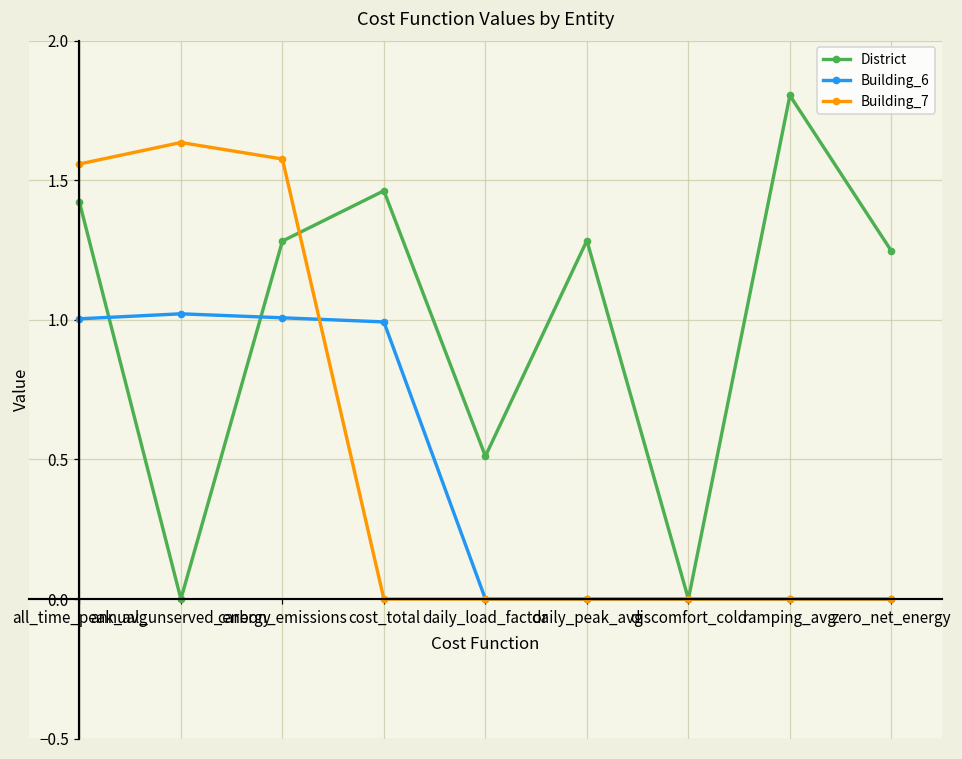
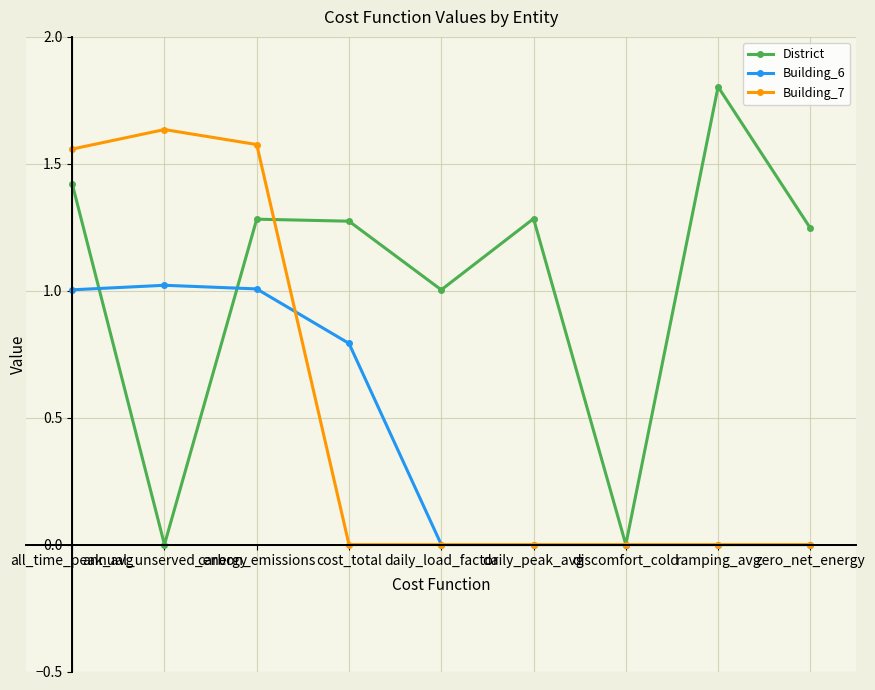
District, cost_total: 1.46 -> 1.27
Building_6, cost_total: 0.99 -> 0.79
District, daily_load_factor: 0.51 -> 1.00
